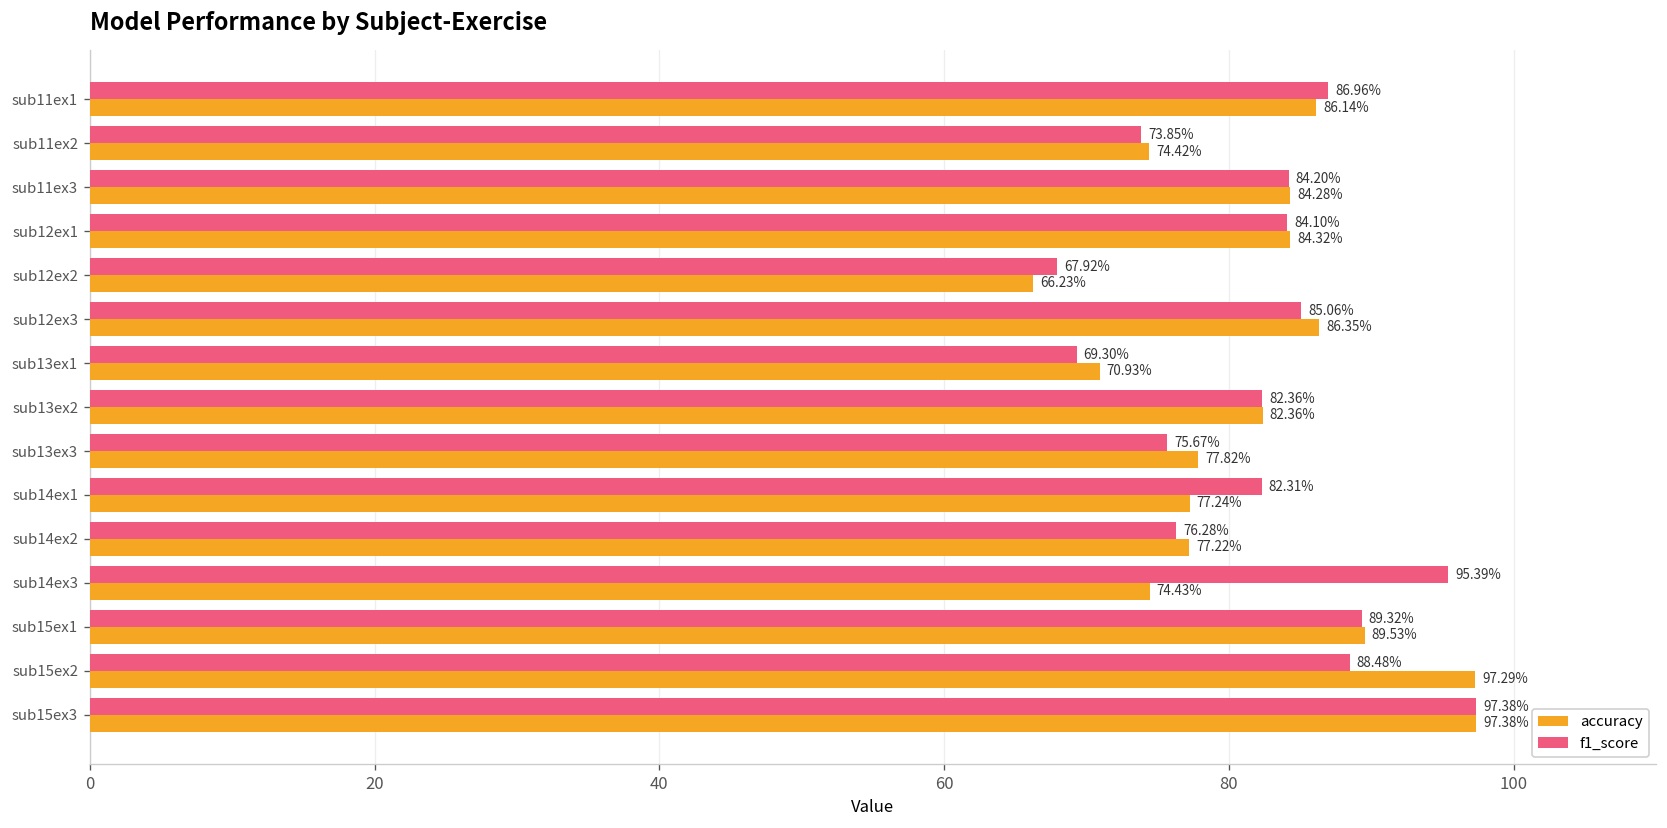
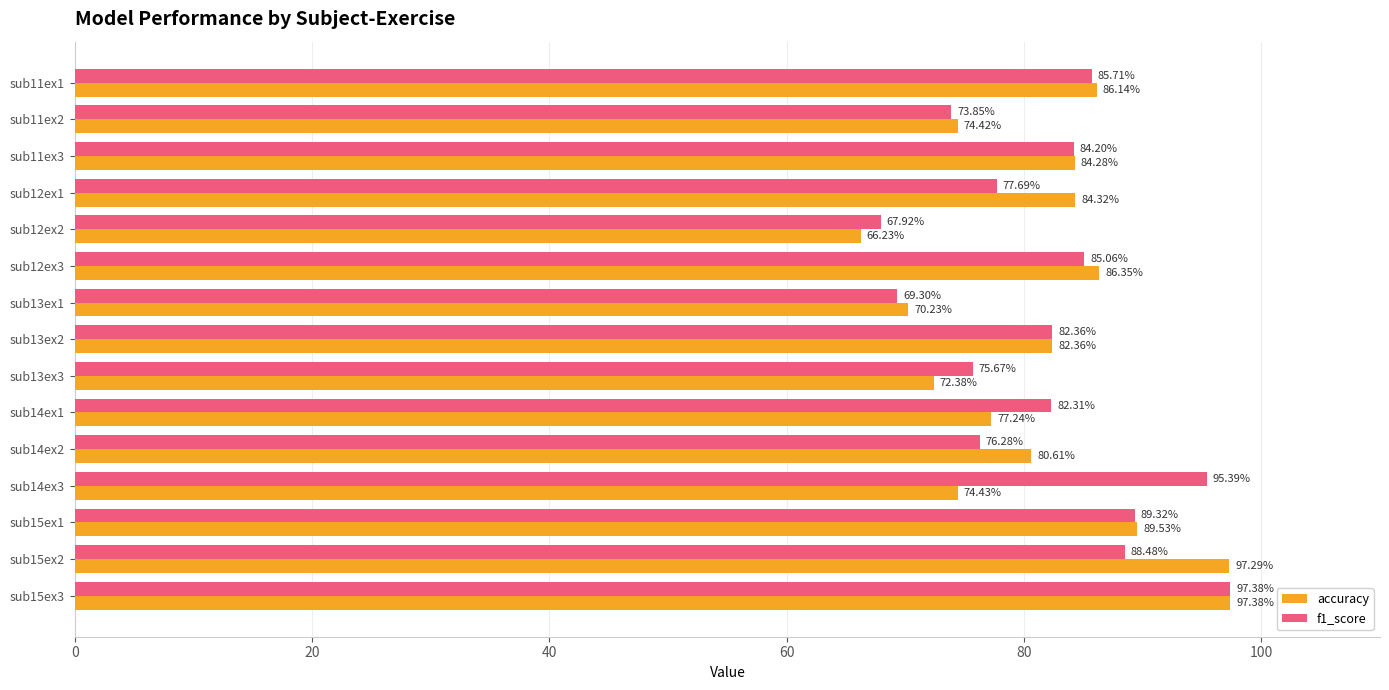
f1_score, sub11ex1: 86.96% -> 85.71%
f1_score, sub12ex1: 84.10% -> 77.69%
accuracy, sub13ex1: 70.93% -> 70.23%
accuracy, sub13ex3: 77.82% -> 72.38%
accuracy, sub14ex2: 77.22% -> 80.61%
